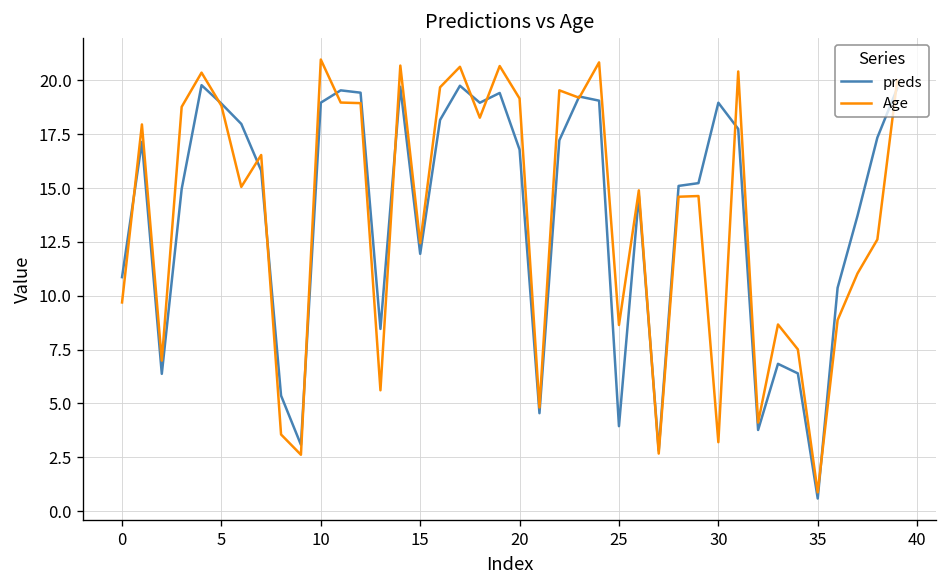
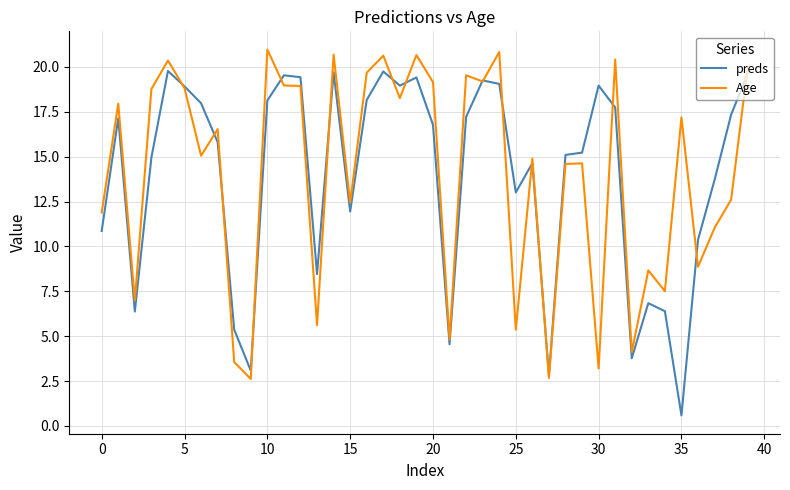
Age, 0: 9.7 -> 11.9
preds, 10: 19.0 -> 18.1
preds, 25: 3.9 -> 13.0
Age, 25: 8.6 -> 5.4
Age, 35: 0.9 -> 17.2
